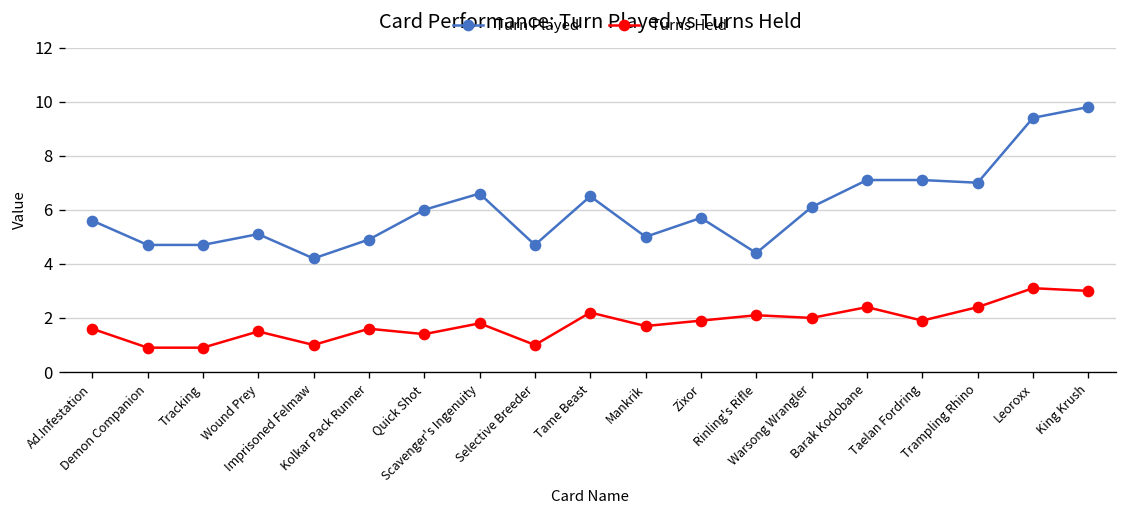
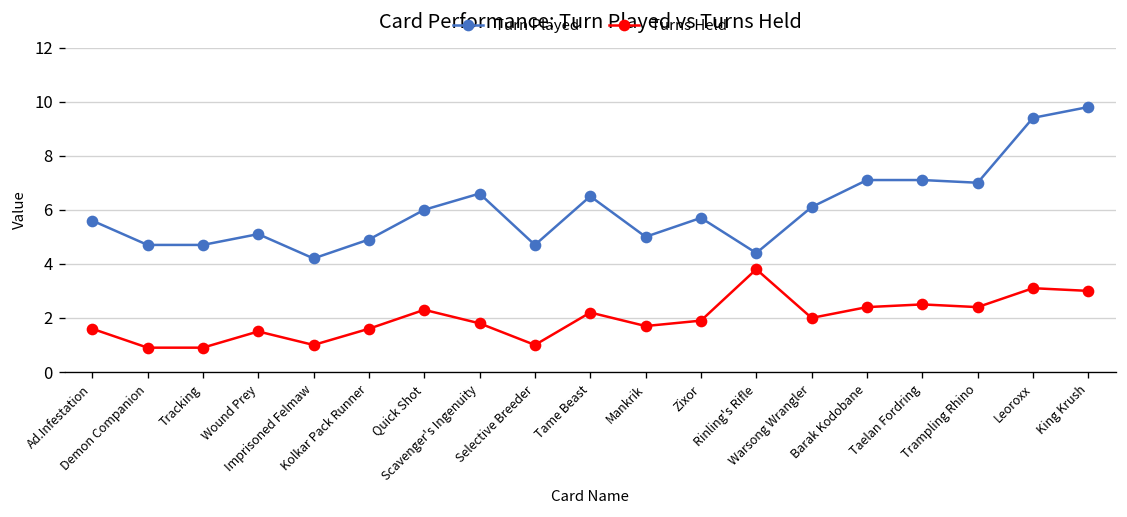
Turns Held, Quick Shot: 1.4 -> 2.3
Turns Held, Rinling's Rifle: 2.1 -> 3.8
Turns Held, Taelan Fordring: 1.9 -> 2.5
